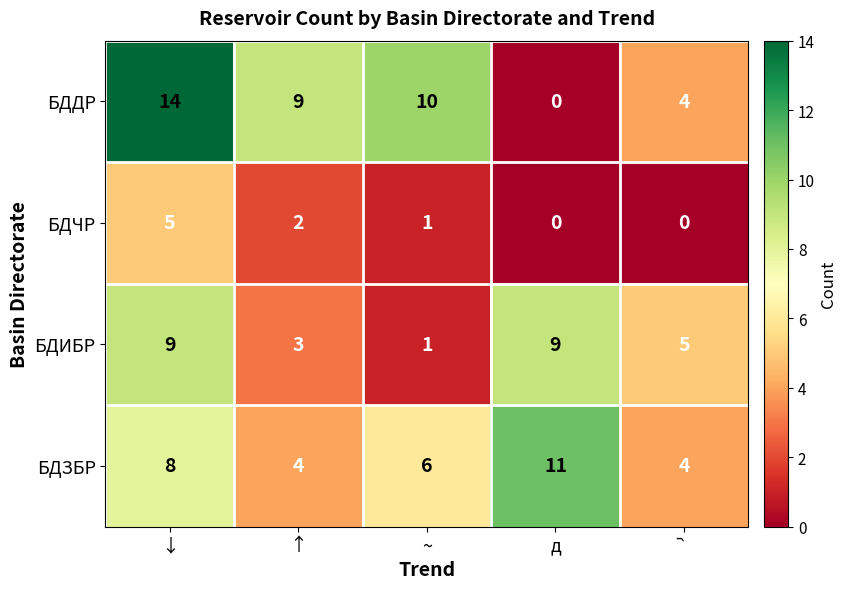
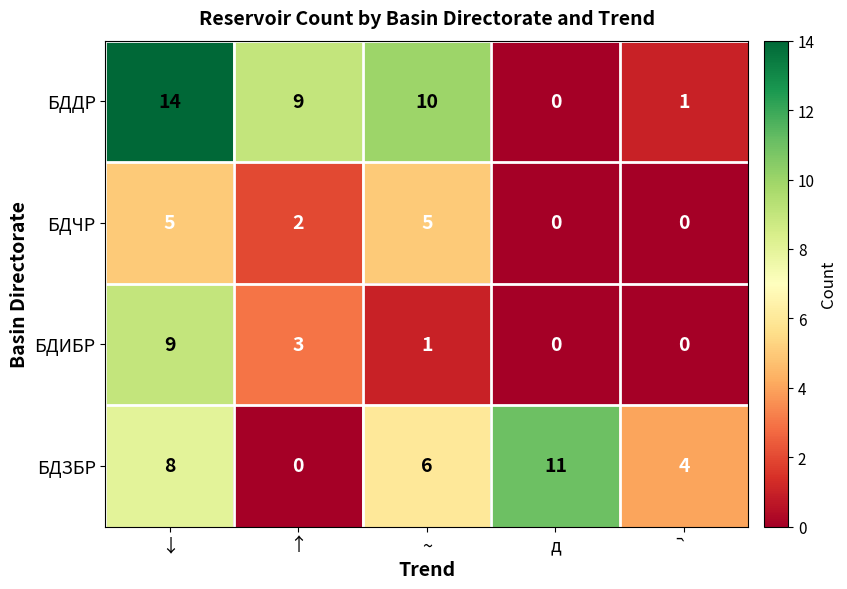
БДДР, ᷆: 4 -> 1
БДЧР, ~: 1 -> 5
БДИБР, д: 9 -> 0
БДИБР, ᷆: 5 -> 0
БДЗБР, ↑: 4 -> 0
